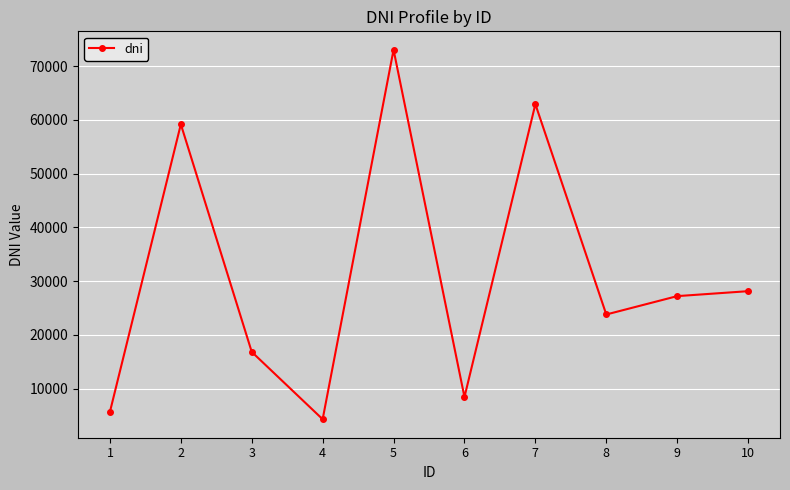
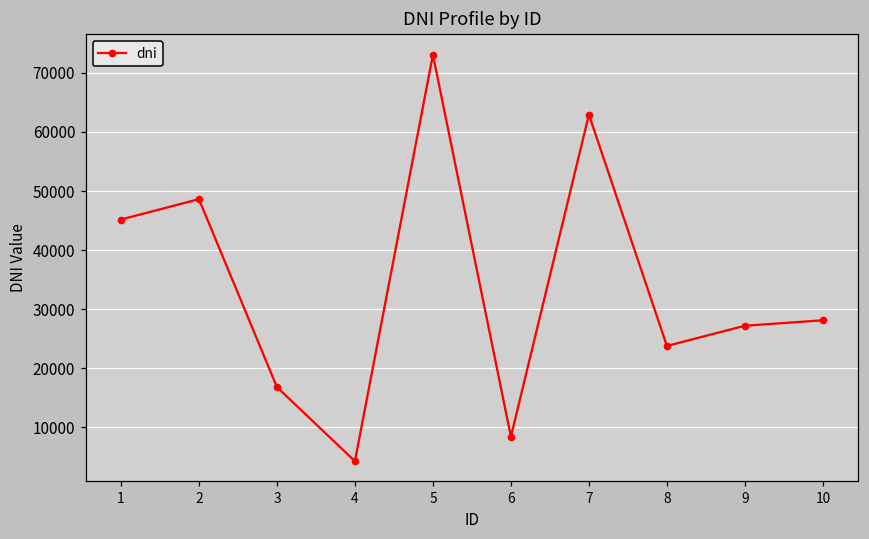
1: 6000 -> 45000
2: 59000 -> 49000
